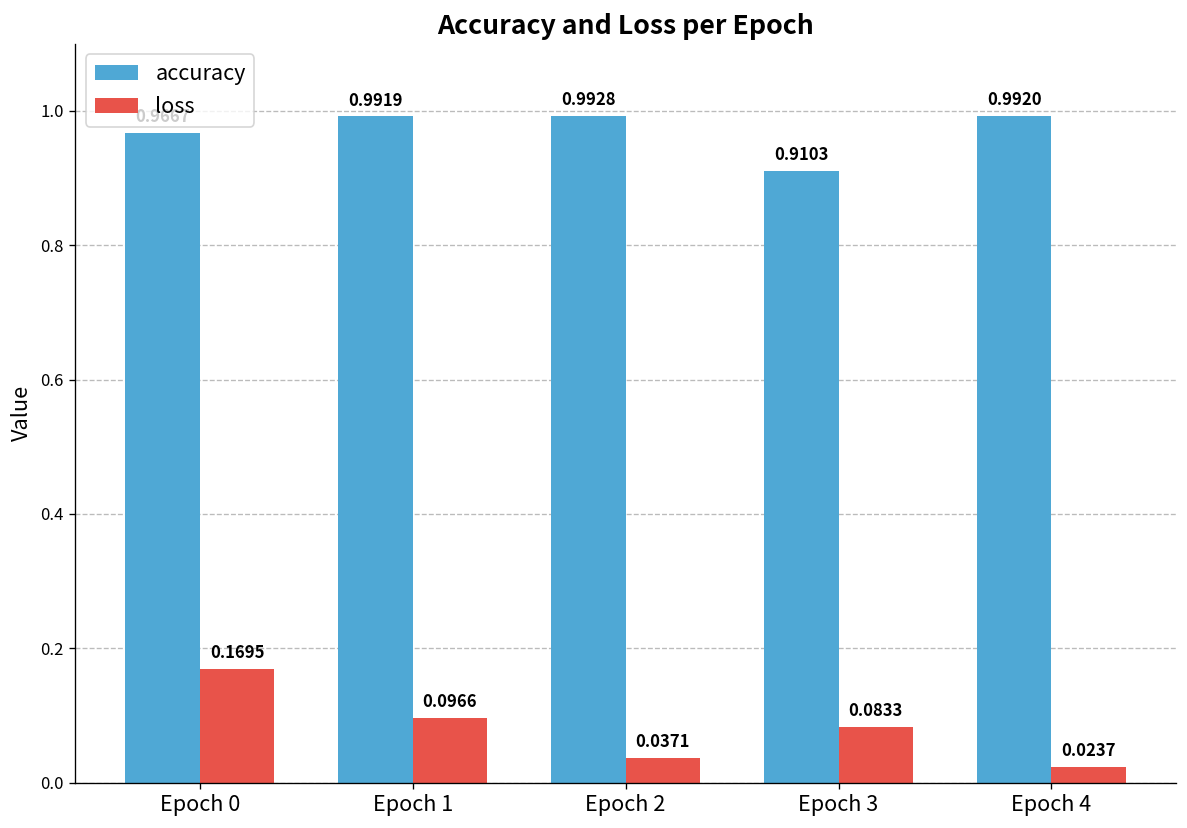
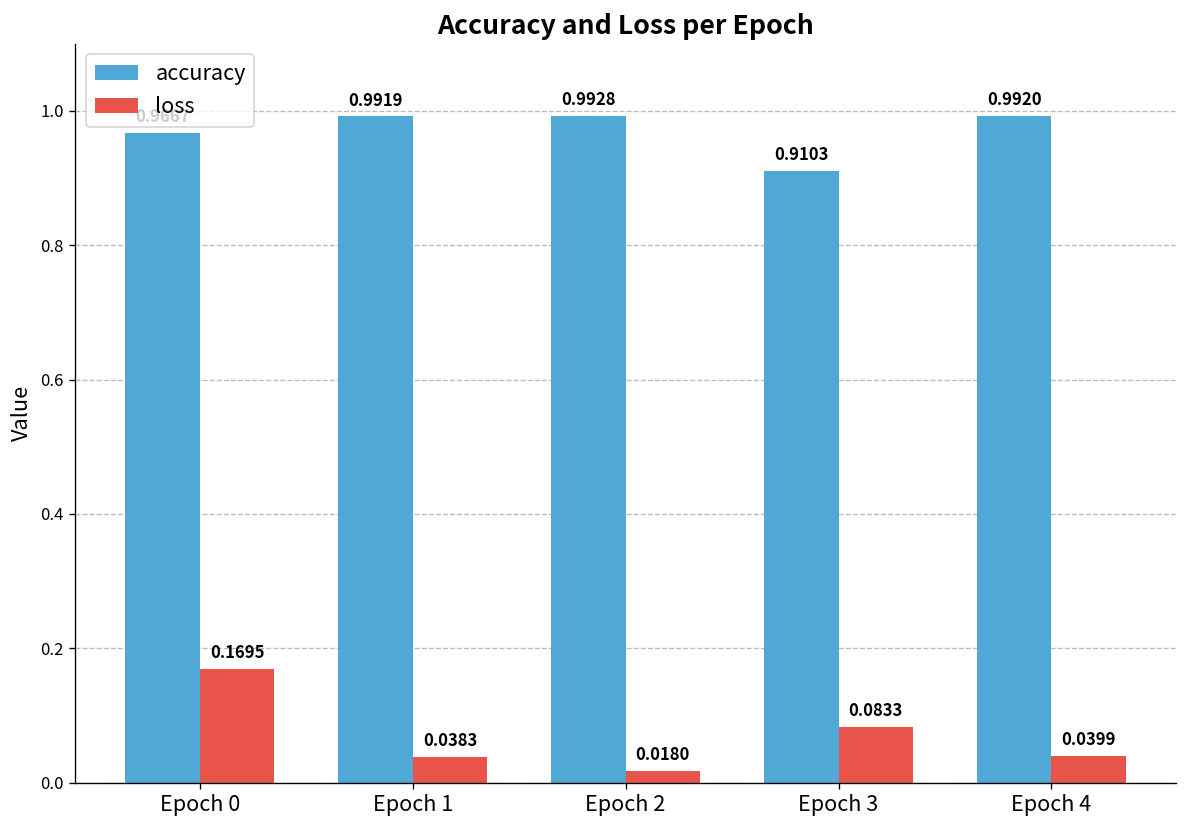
loss, Epoch 1: 0.0966 -> 0.0383
loss, Epoch 2: 0.0371 -> 0.0180
loss, Epoch 4: 0.0237 -> 0.0399
